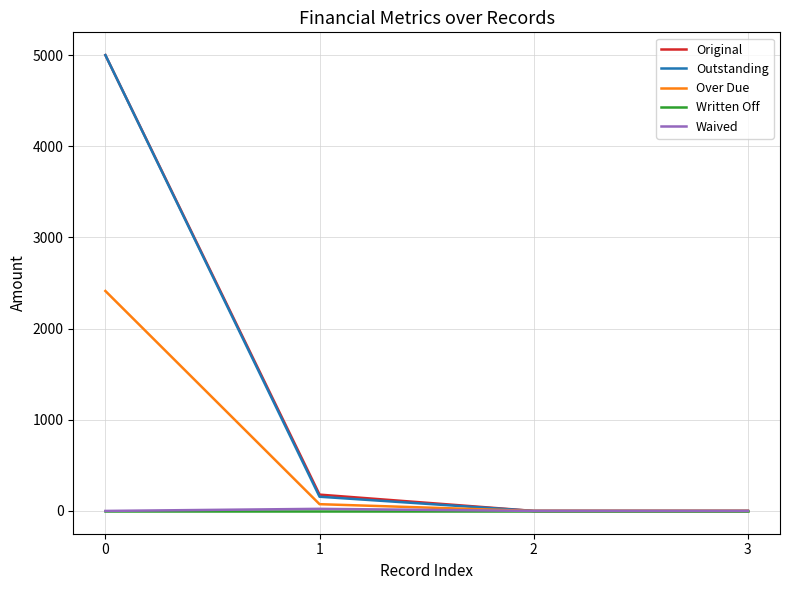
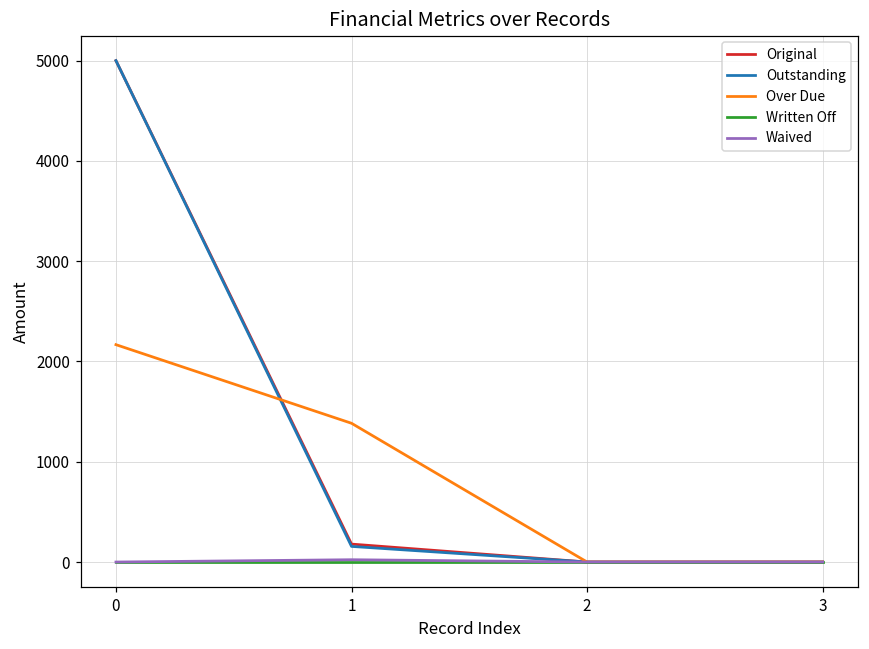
Over Due, 0: 2400 -> 2200
Over Due, 1: 100 -> 1400
